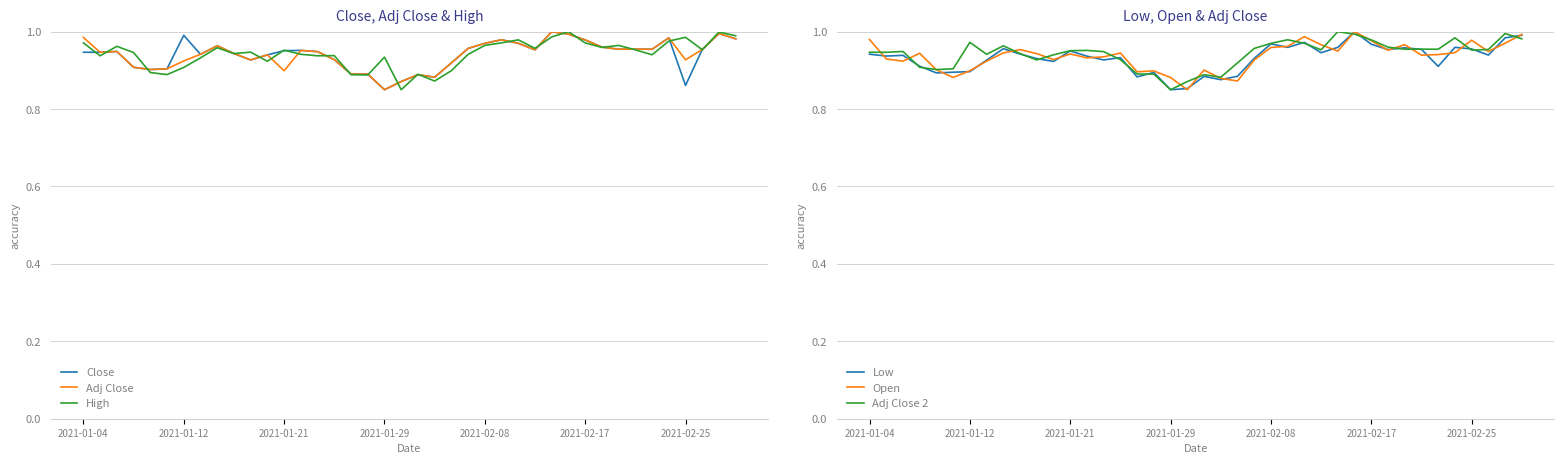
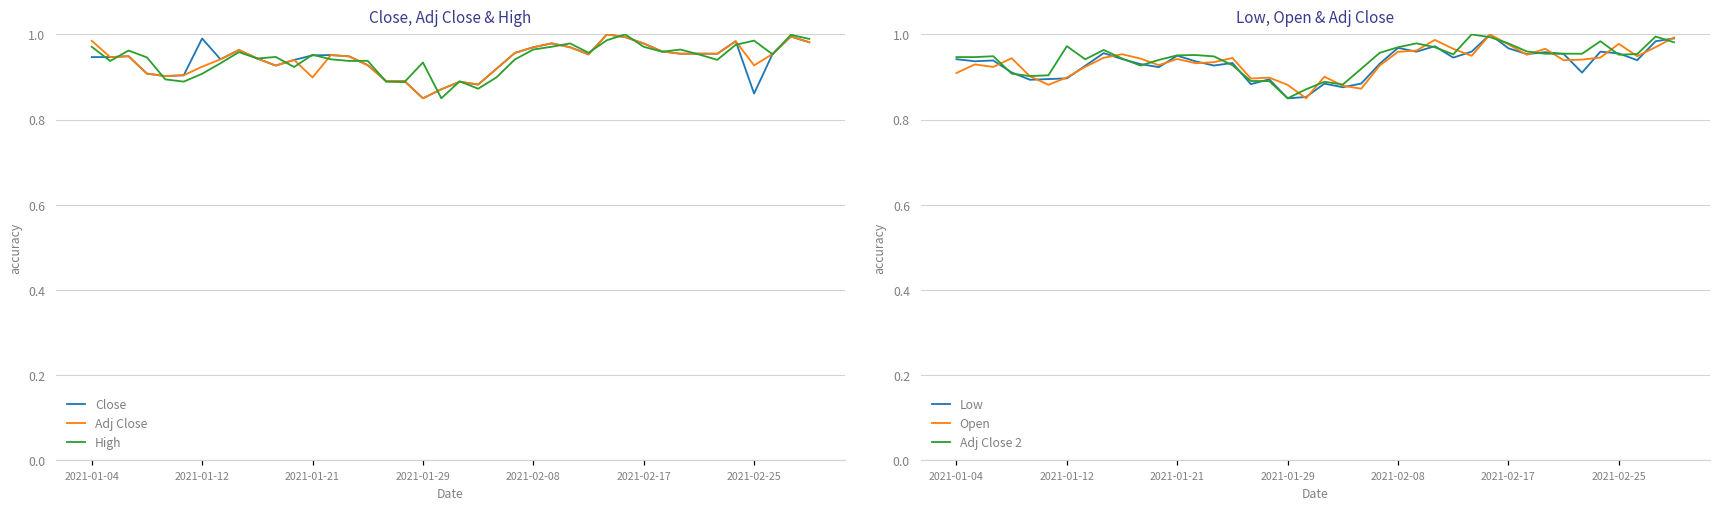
Low, Open & Adj Close, Open, 2021-01-04: 0.98 -> 0.91
